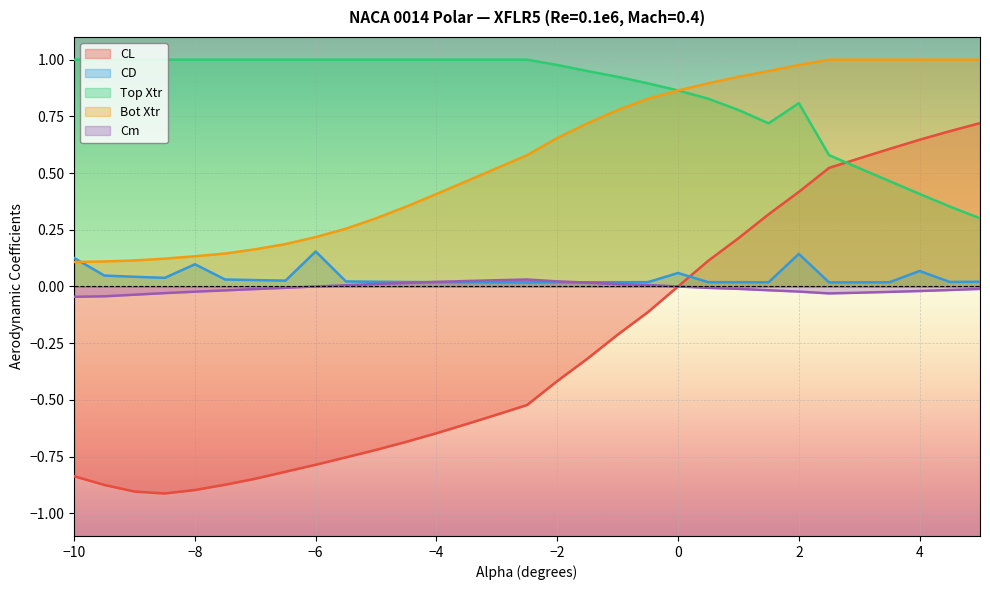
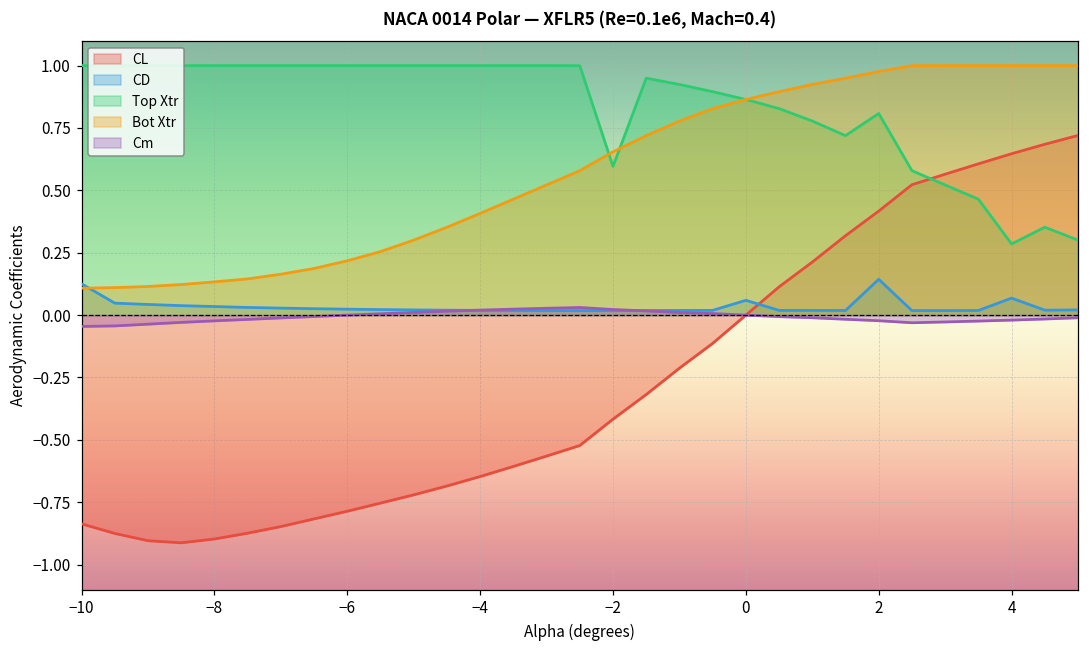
CD, −8: 0.10 -> 0.03
CD, −6: 0.15 -> 0.02
Top Xtr, −2: 0.98 -> 0.60
Top Xtr, 4: 0.41 -> 0.29
